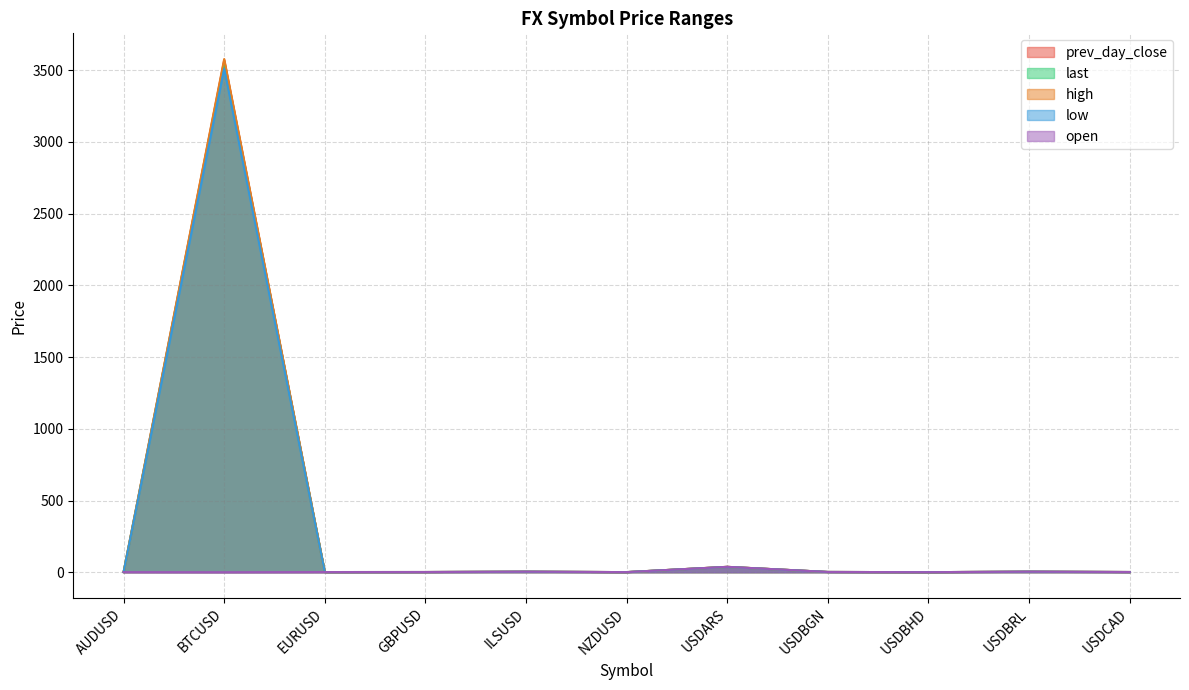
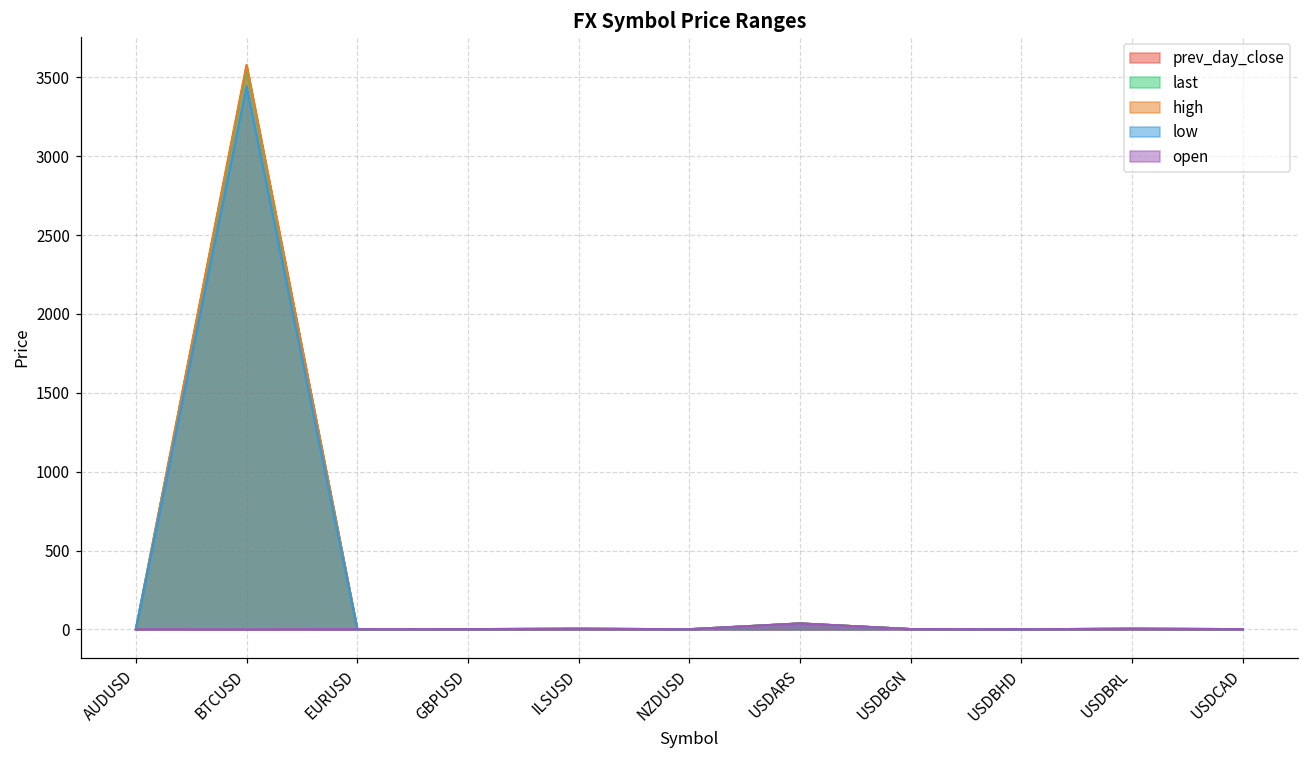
low, BTCUSD: 3510 -> 3440
